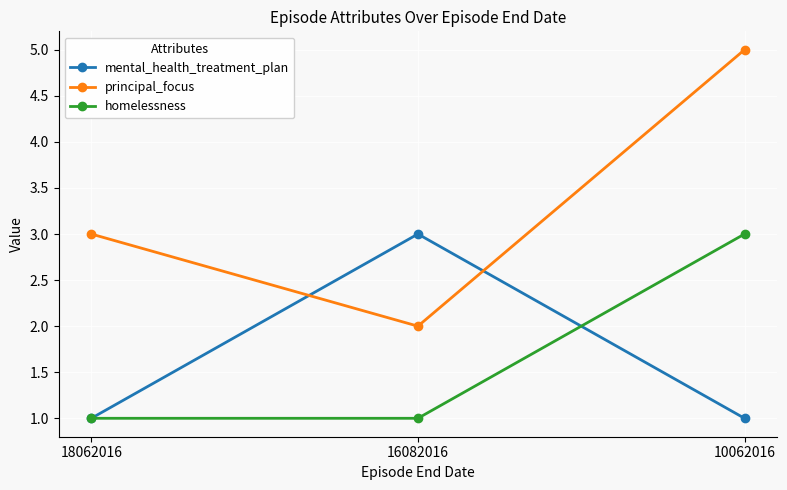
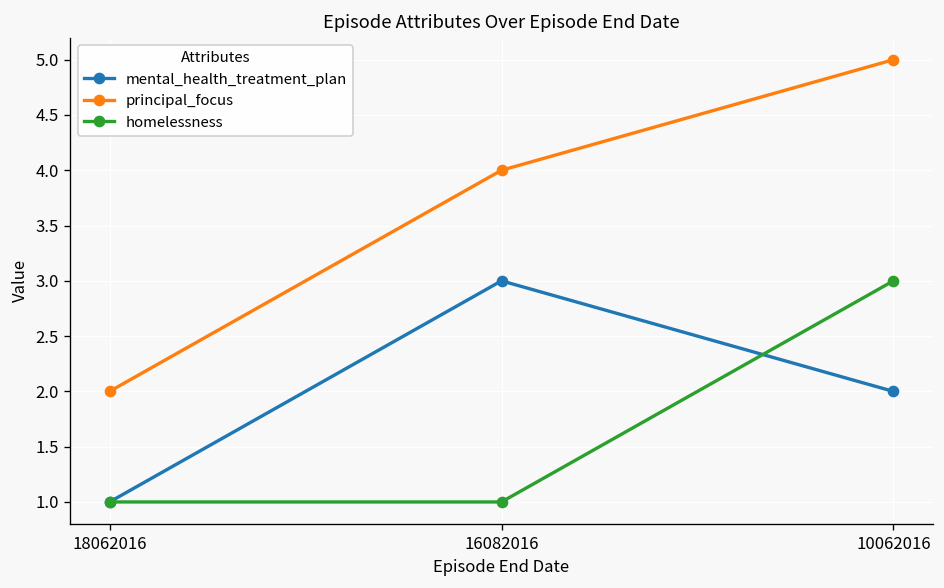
principal_focus, 18062016: 3 -> 2
principal_focus, 16082016: 2 -> 4
mental_health_treatment_plan, 10062016: 1 -> 2
